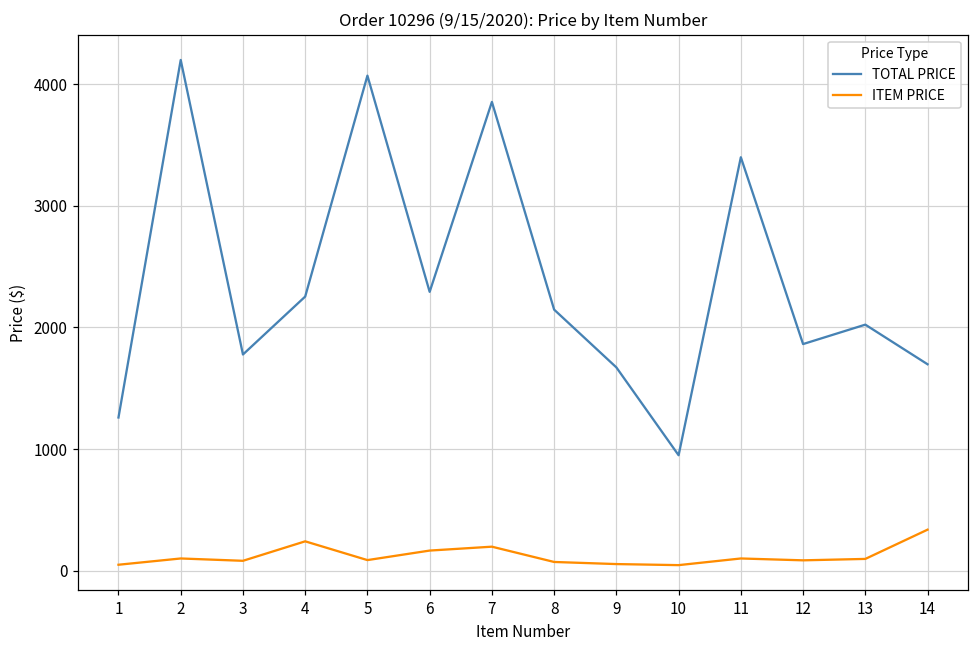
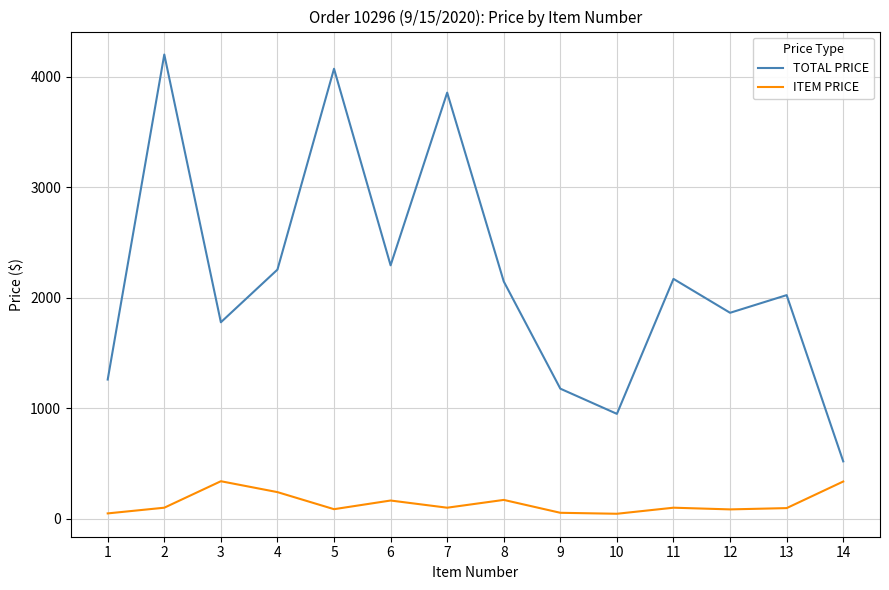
ITEM PRICE, 3: 80 -> 340
ITEM PRICE, 7: 200 -> 100
ITEM PRICE, 8: 70 -> 170
TOTAL PRICE, 9: 1670 -> 1180
TOTAL PRICE, 11: 3400 -> 2170
TOTAL PRICE, 14: 1700 -> 520
